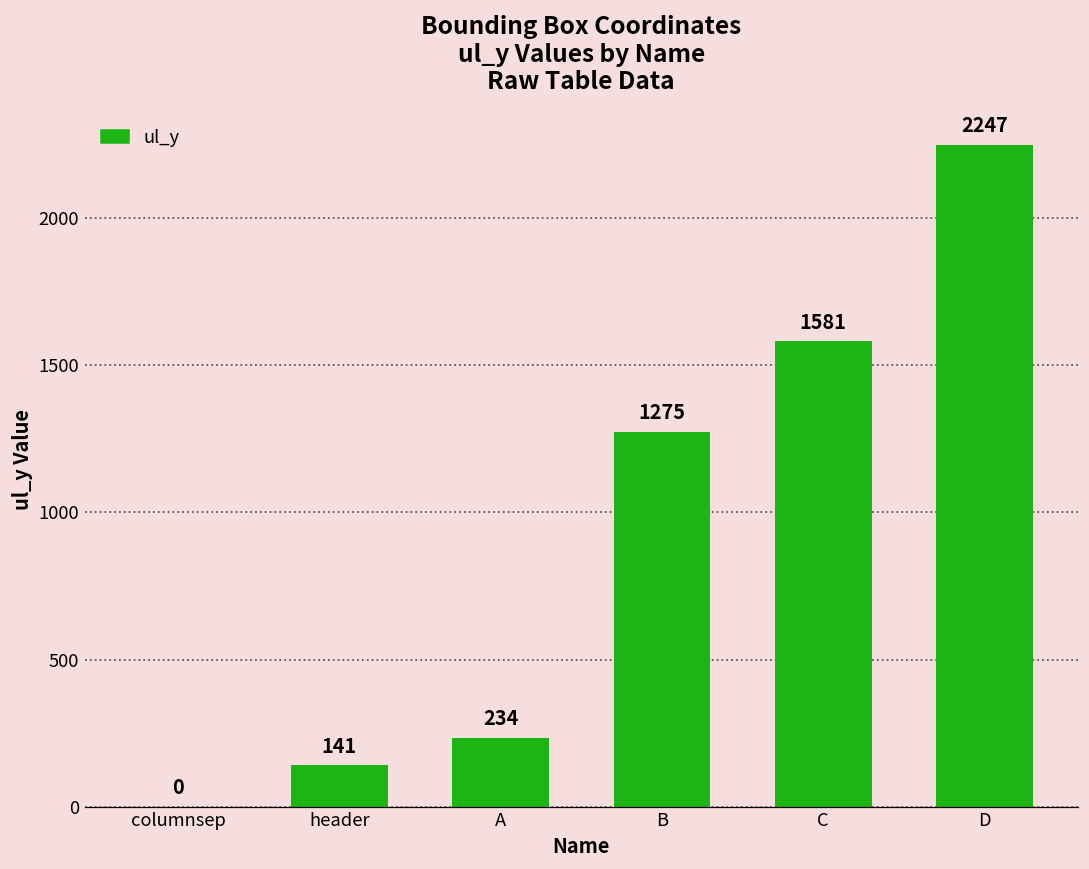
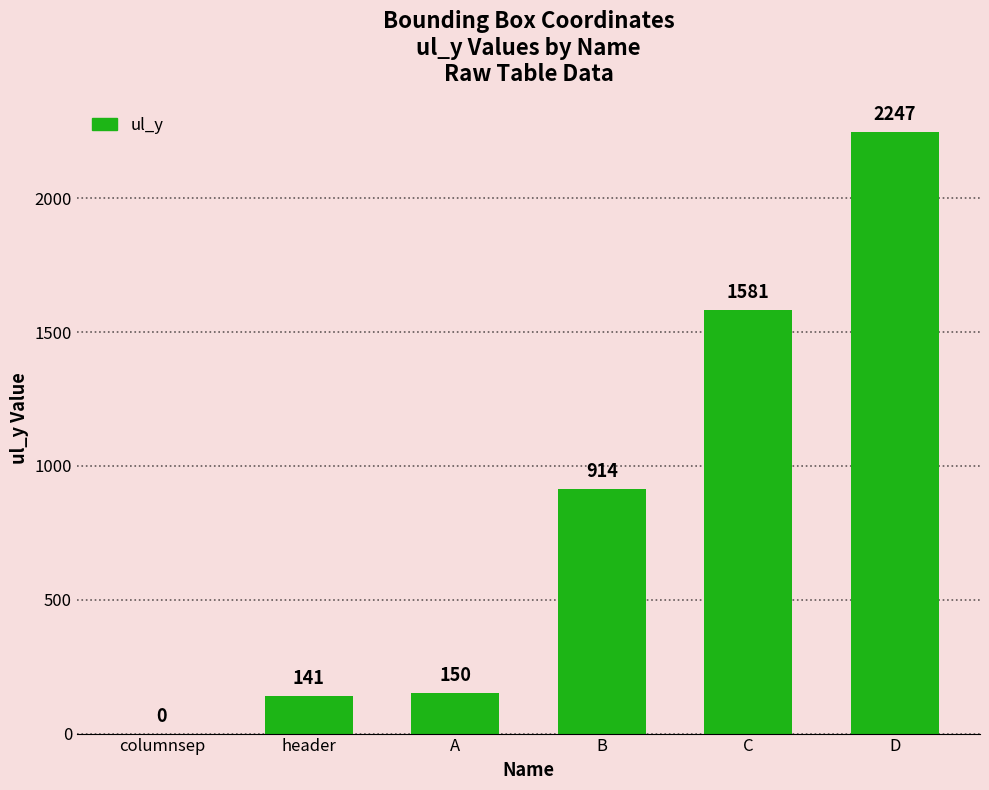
A: 234 -> 150
B: 1275 -> 914
